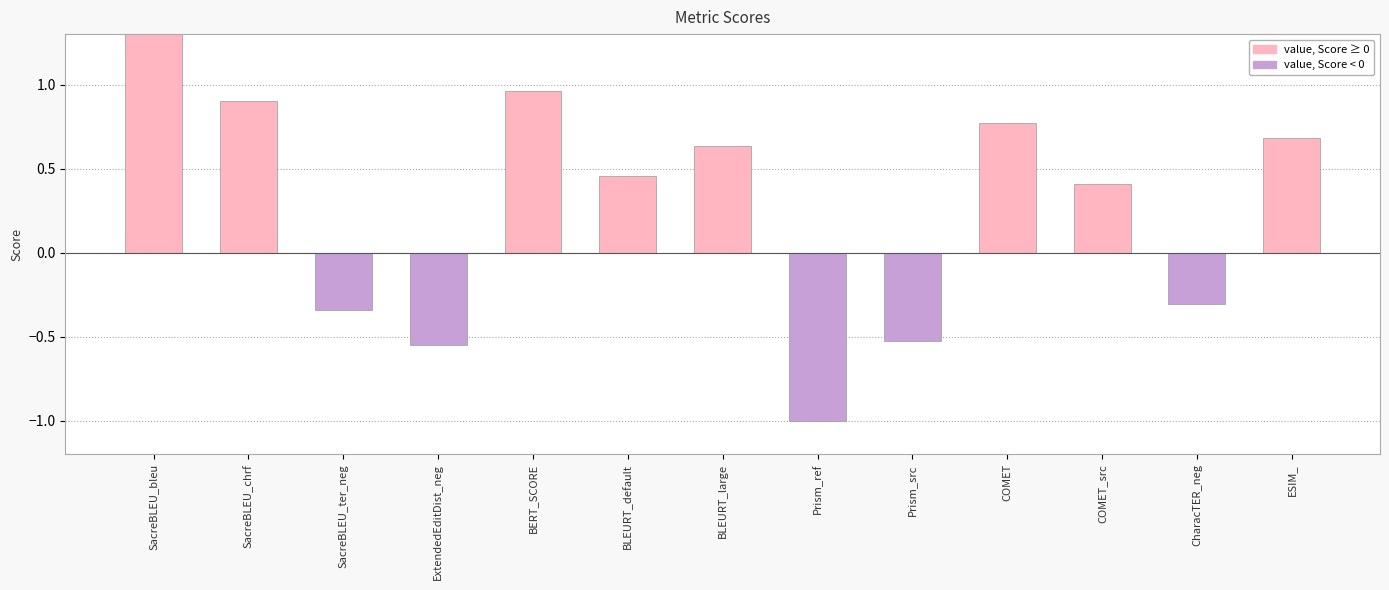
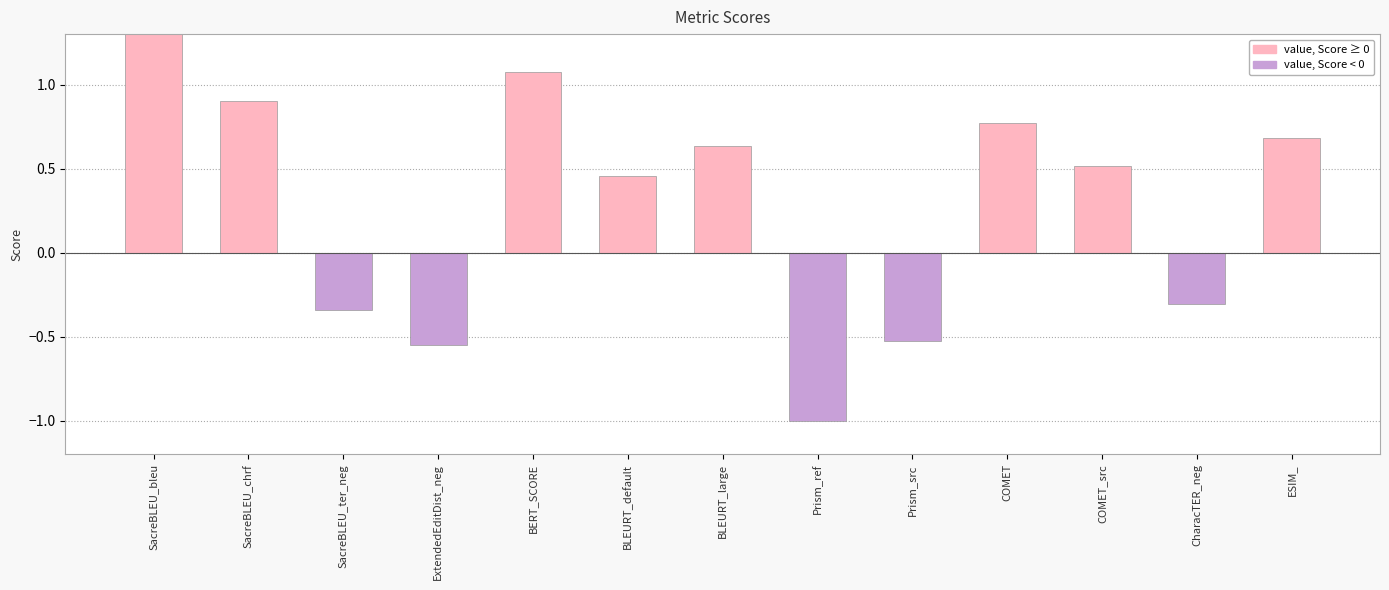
BERT_SCORE: 0.96 -> 1.07
COMET_src: 0.41 -> 0.51
